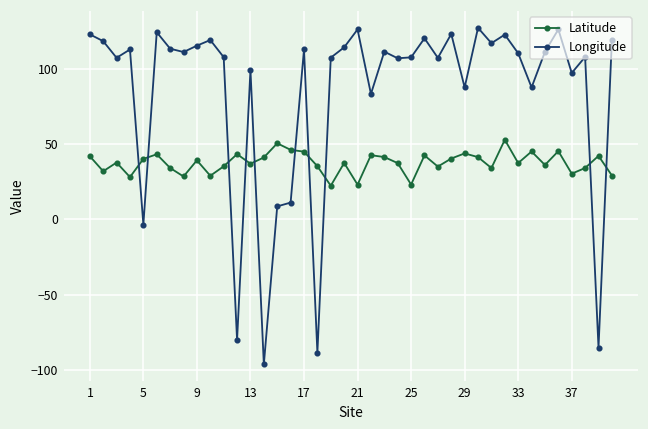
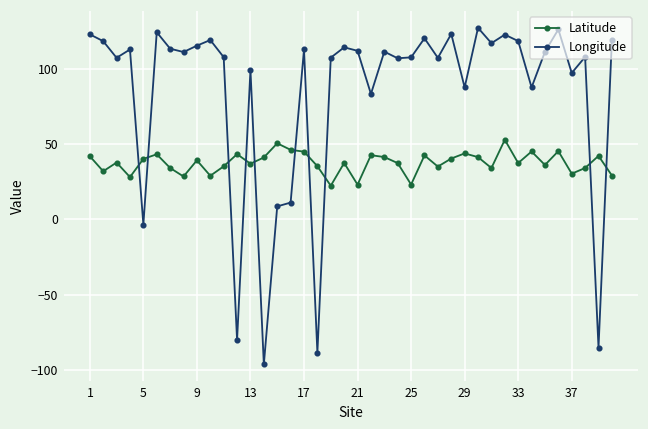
Longitude, 21: 126 -> 112
Longitude, 33: 110 -> 119
